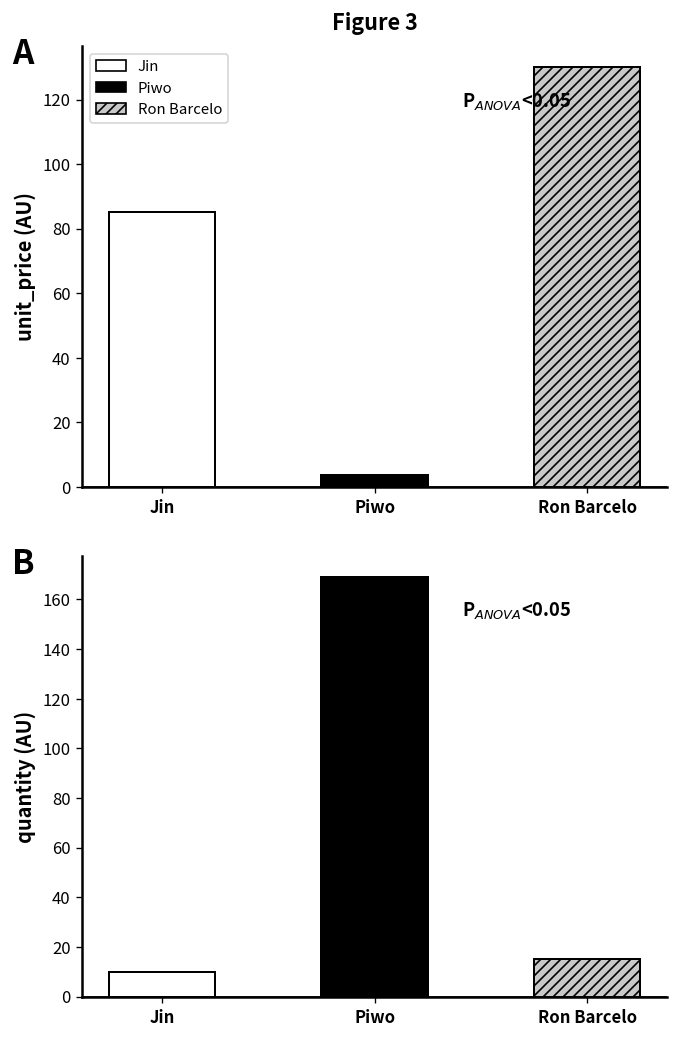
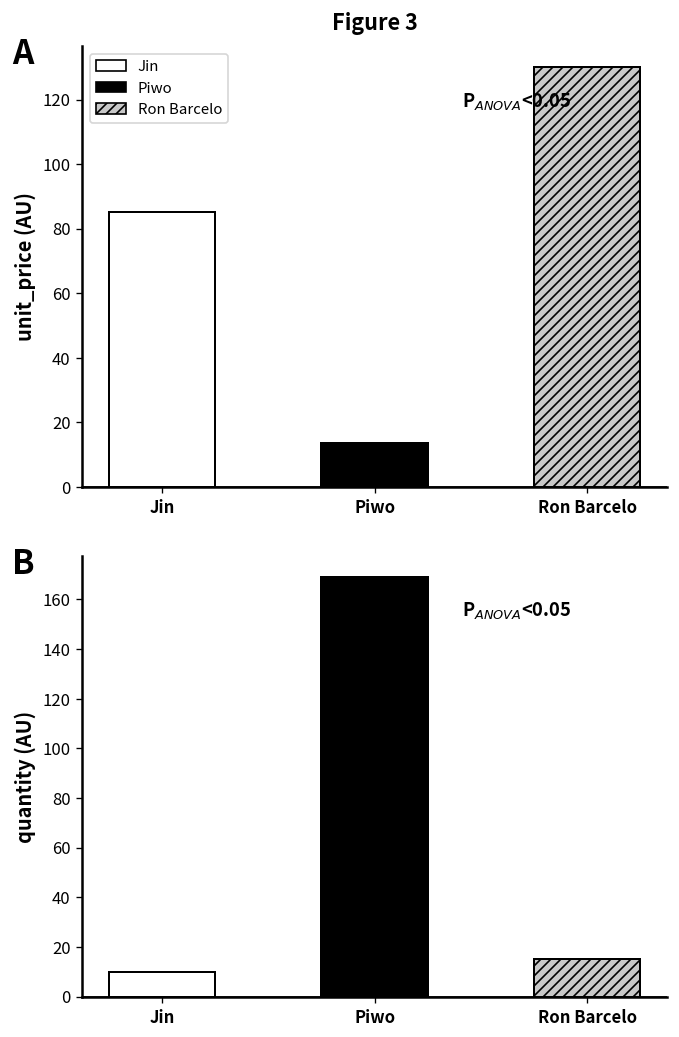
Figure 3, Piwo: 4 -> 14
